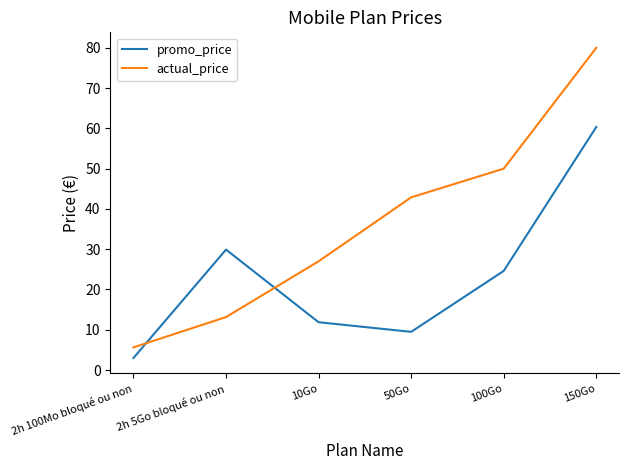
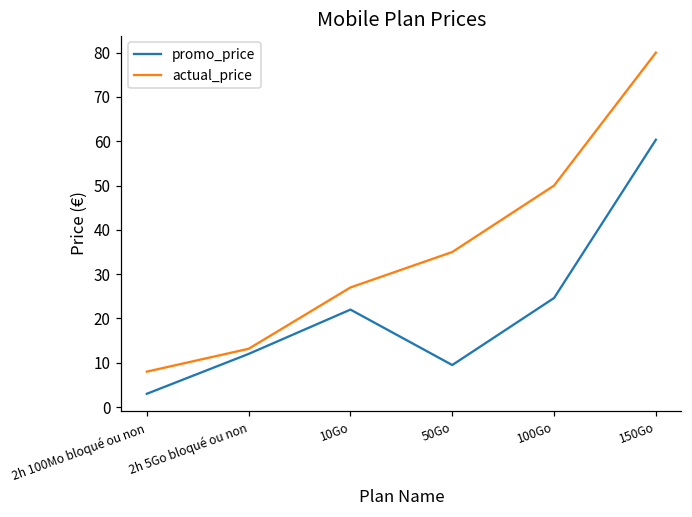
actual_price, 2h 100Mo bloqué ou non: 6 -> 8
promo_price, 2h 5Go bloqué ou non: 30 -> 12
promo_price, 10Go: 12 -> 22
actual_price, 50Go: 43 -> 35
